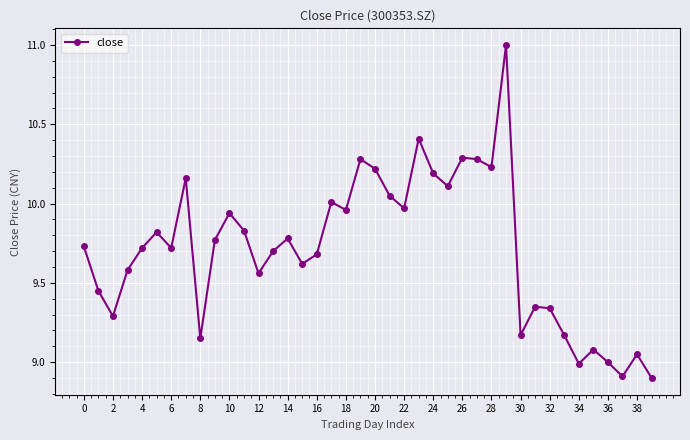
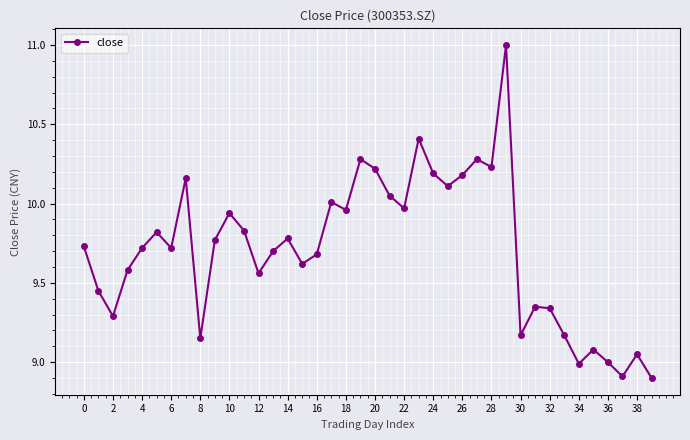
26: 10.29 -> 10.18
